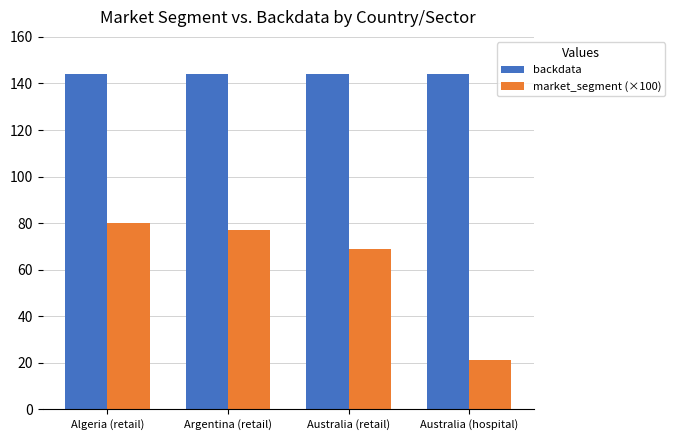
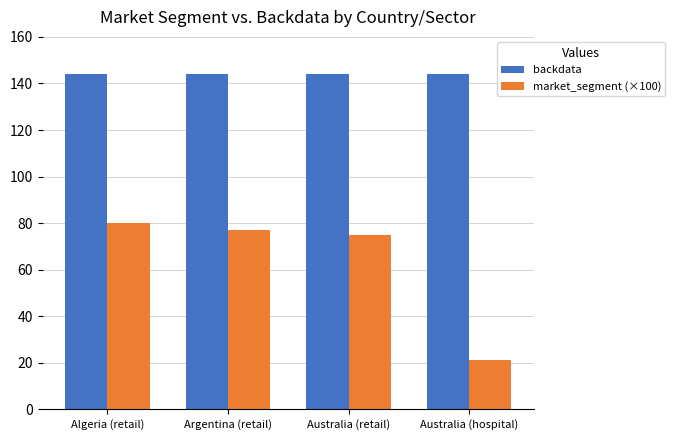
market_segment (×100), Australia (retail): 69 -> 75
